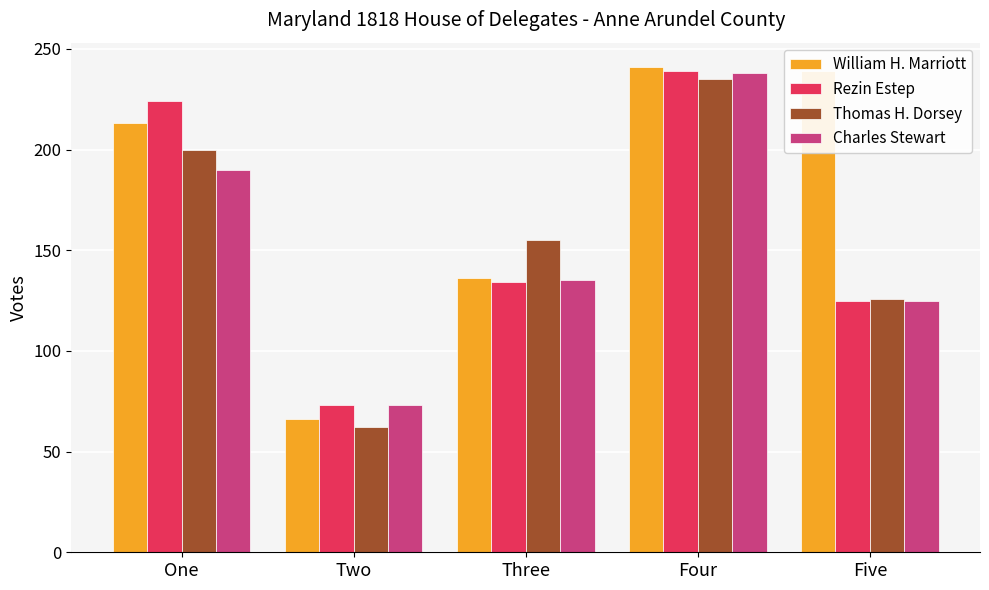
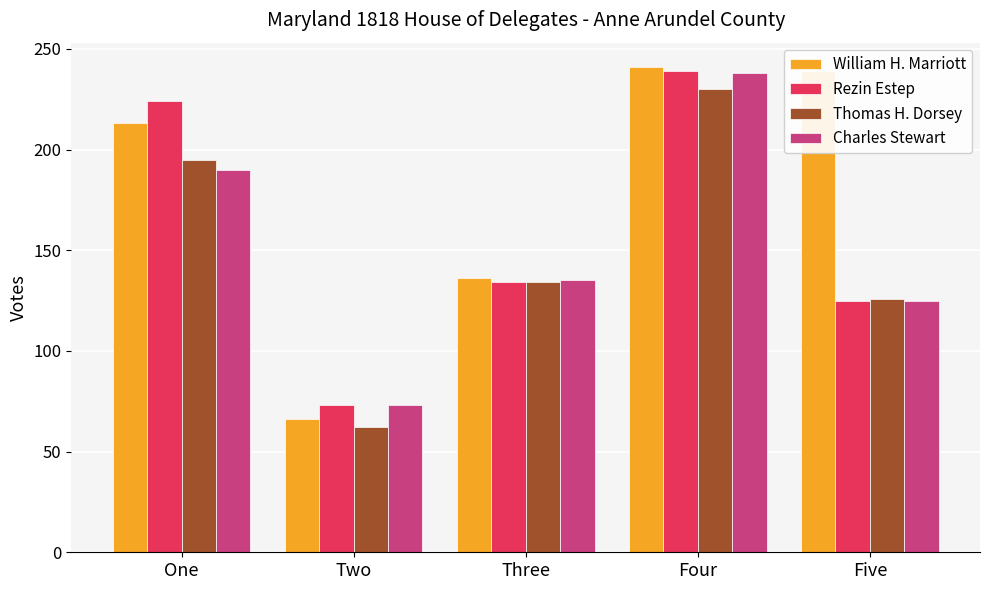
Thomas H. Dorsey, One: 200 -> 195
Thomas H. Dorsey, Three: 155 -> 134
Thomas H. Dorsey, Four: 235 -> 230
